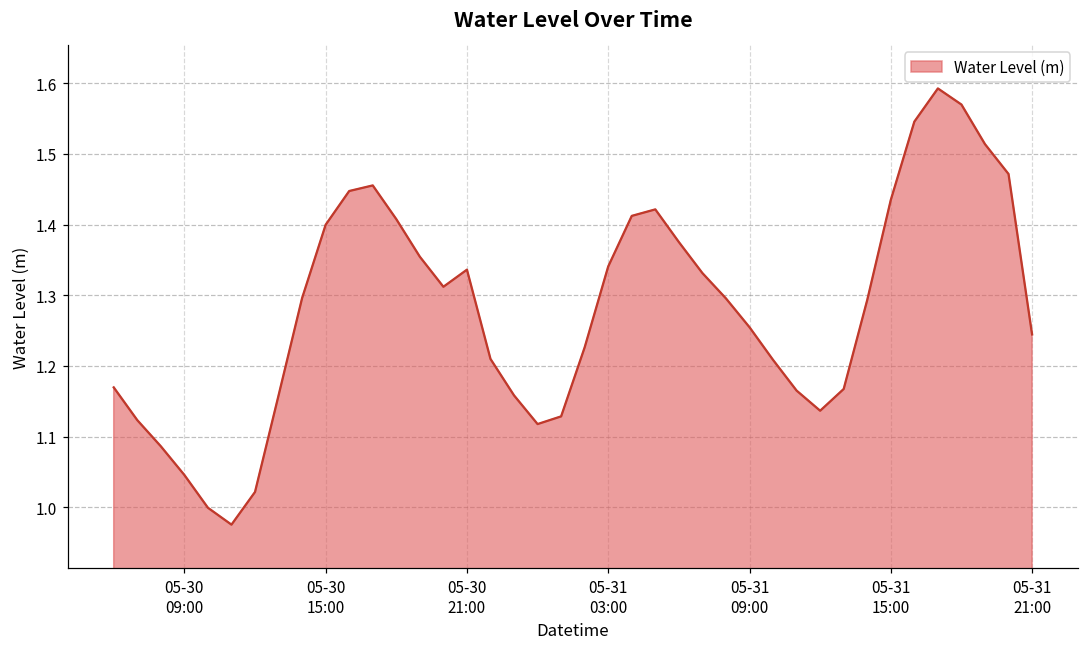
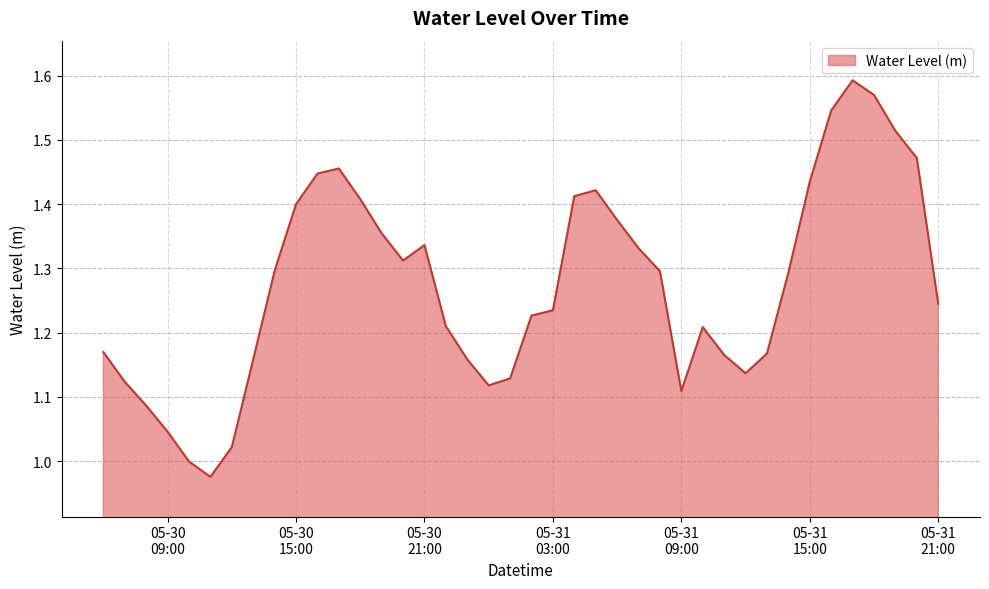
05-31 03:00: 1.34 -> 1.23
05-31 09:00: 1.25 -> 1.11
